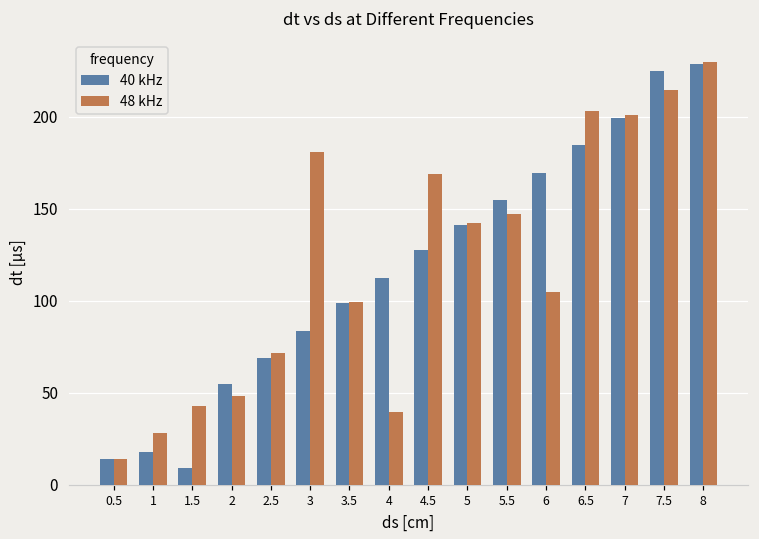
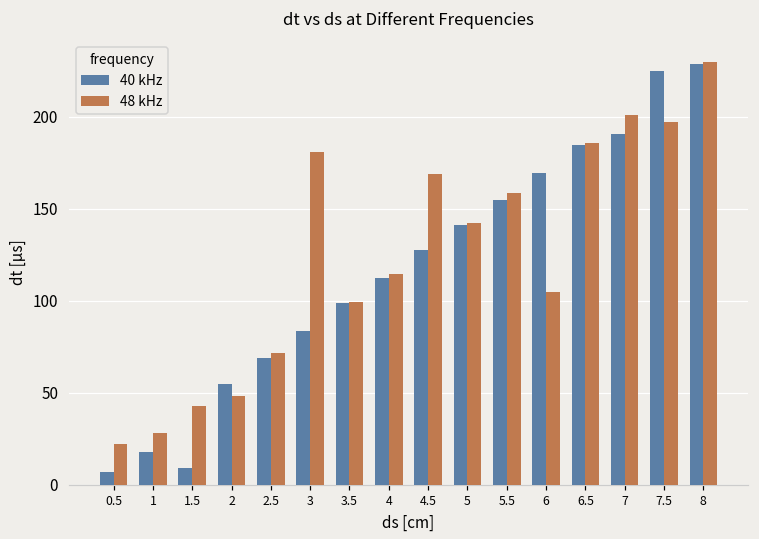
40 kHz, 0.5: 14 -> 7
48 kHz, 0.5: 14 -> 22
48 kHz, 4: 40 -> 115
48 kHz, 5.5: 147 -> 159
48 kHz, 6.5: 203 -> 186
40 kHz, 7: 200 -> 191
48 kHz, 7.5: 215 -> 197
